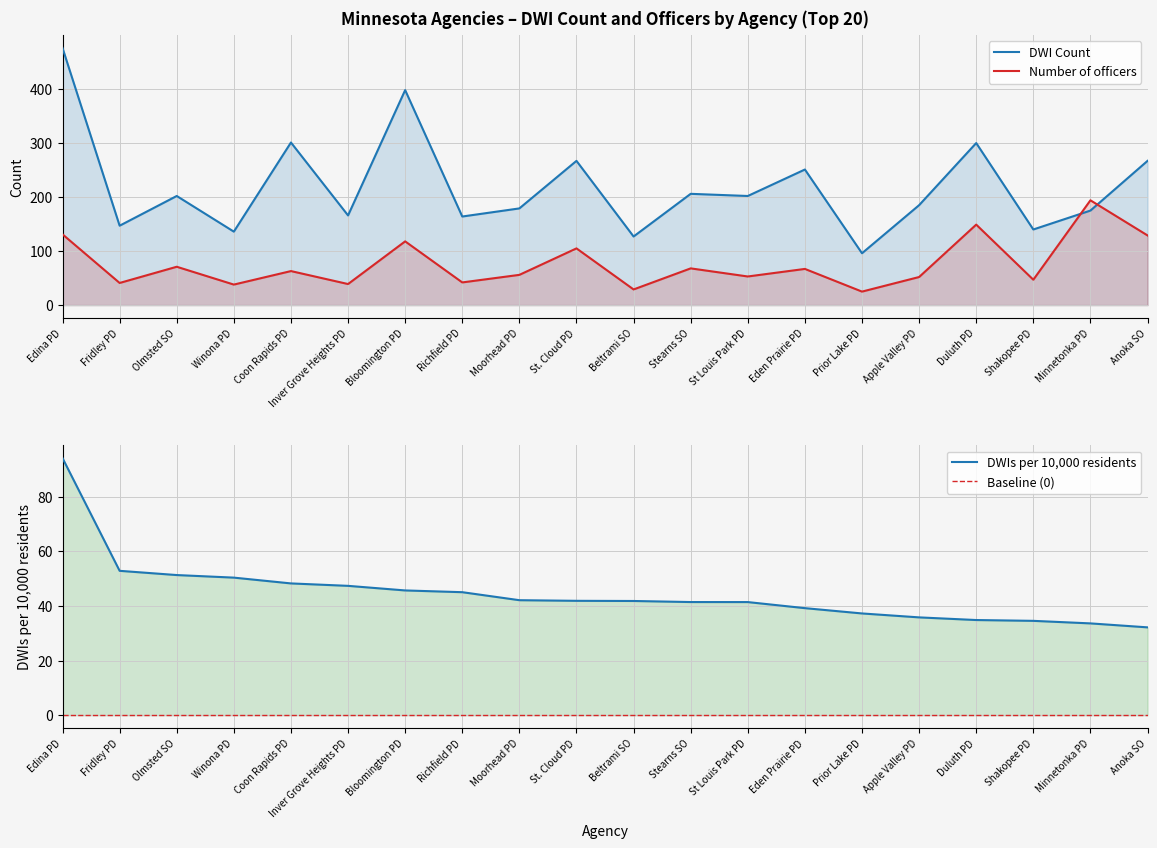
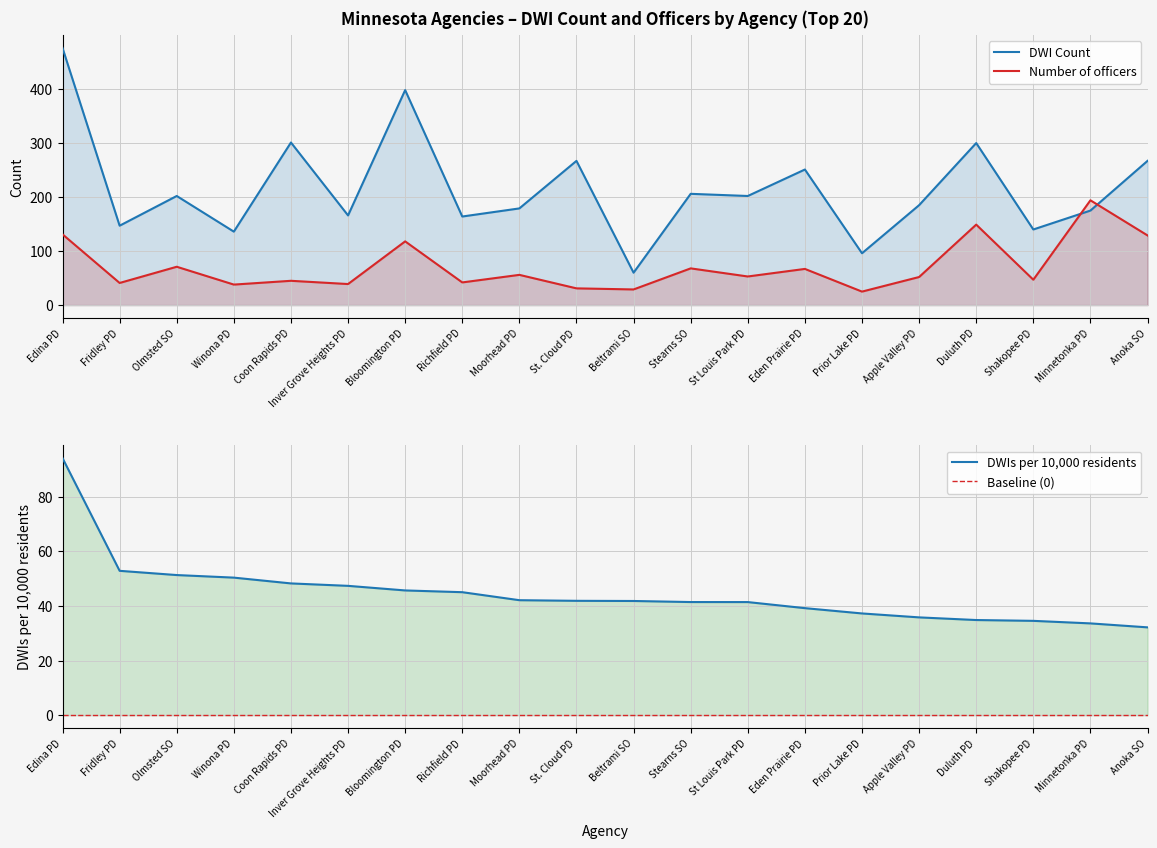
Minnesota Agencies – DWI Count and Officers by Agency (Top 20), Number of officers, Coon Rapids PD: 60 -> 50
Minnesota Agencies – DWI Count and Officers by Agency (Top 20), Number of officers, St. Cloud PD: 110 -> 30
Minnesota Agencies – DWI Count and Officers by Agency (Top 20), DWI Count, Beltrami SO: 130 -> 60
